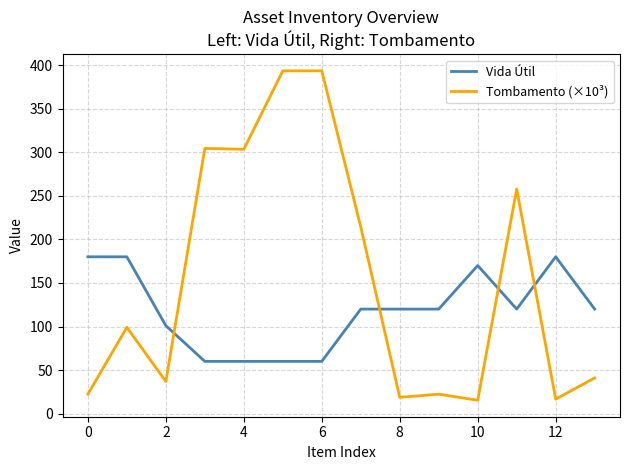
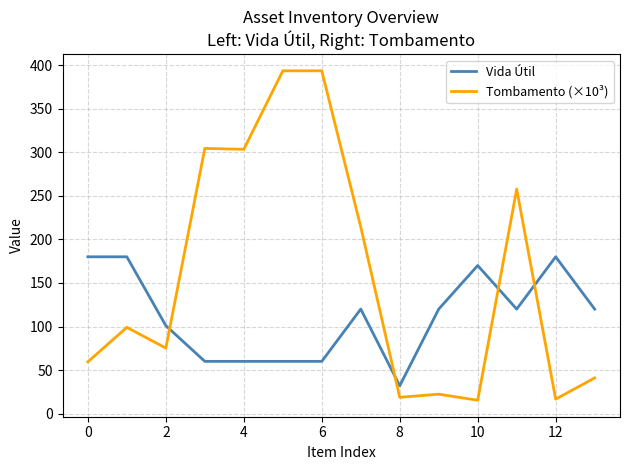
Tombamento (×10³), 0: 20 -> 60
Tombamento (×10³), 2: 40 -> 80
Vida Útil, 8: 120 -> 30
